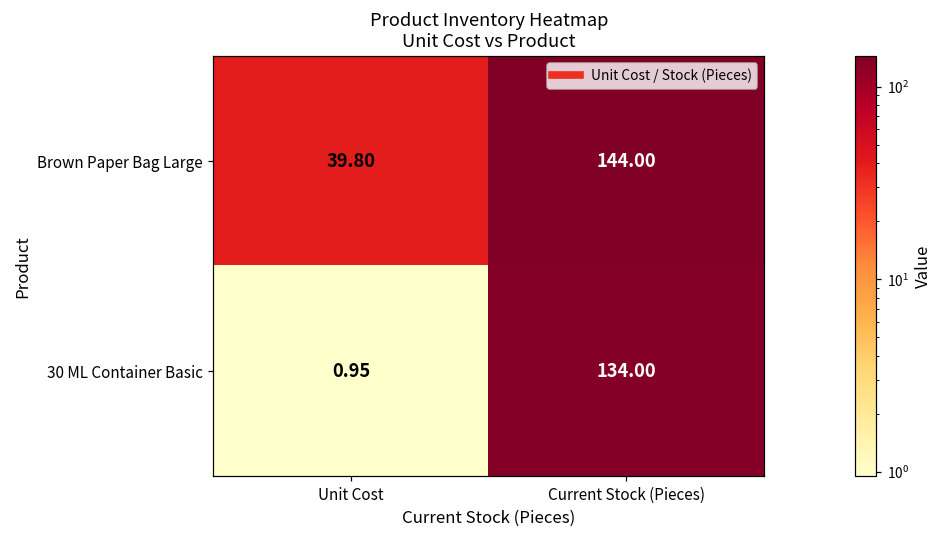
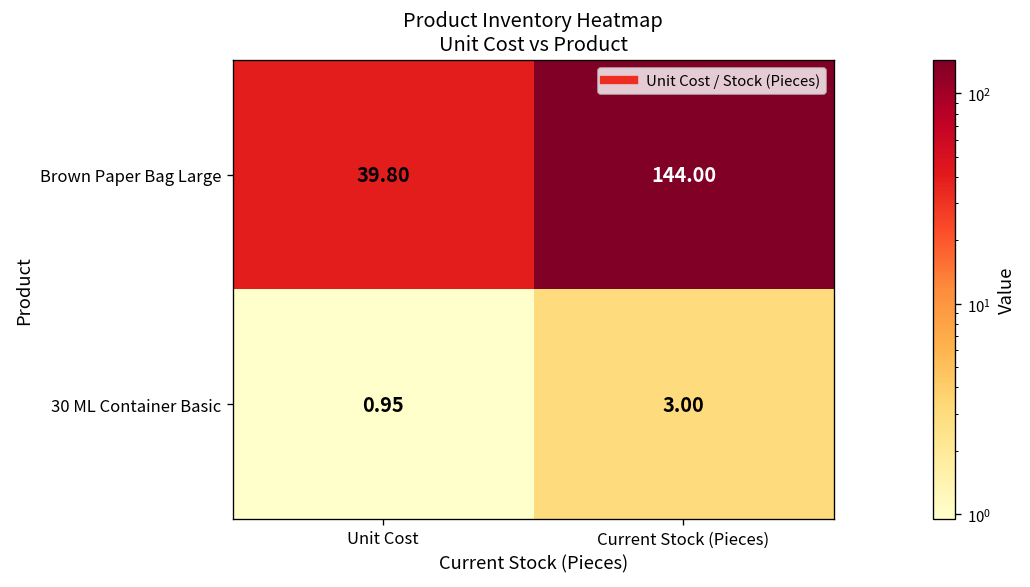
30 ML Container Basic, Current Stock (Pieces): 134.00 -> 3.00
